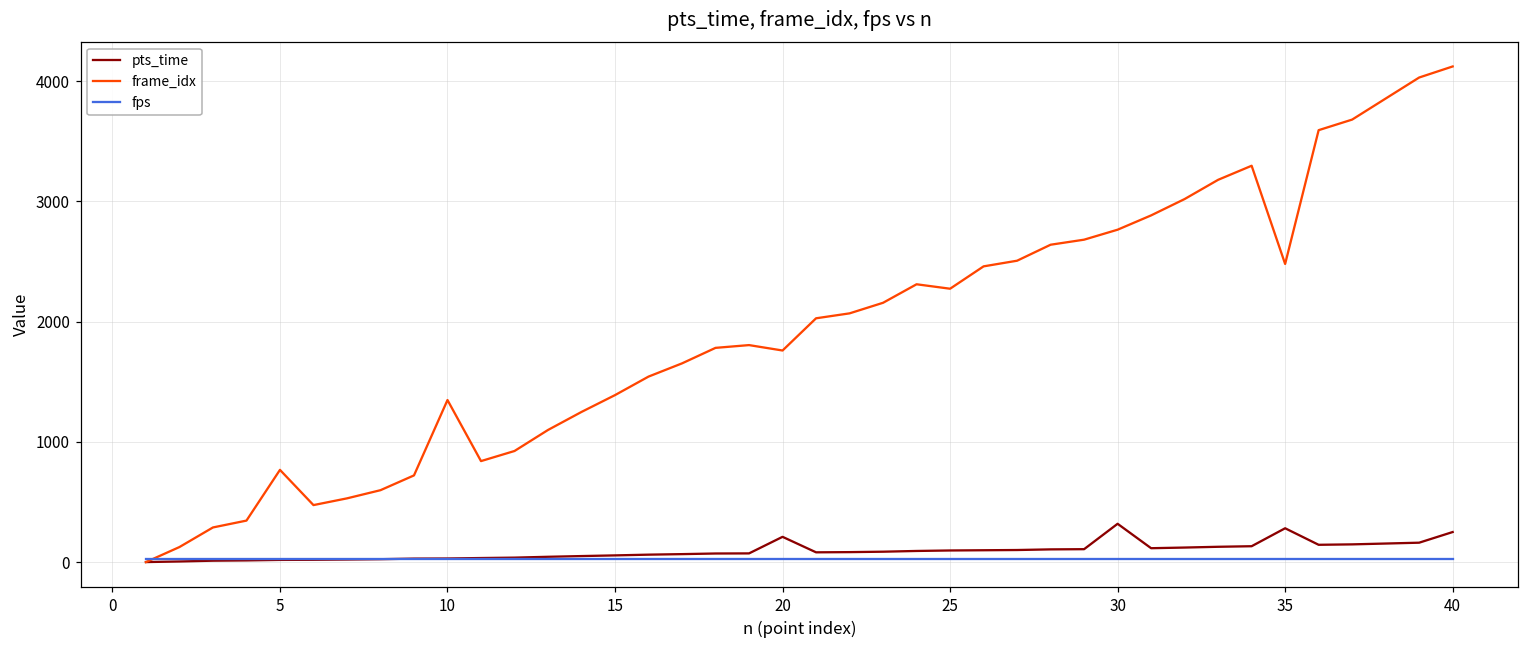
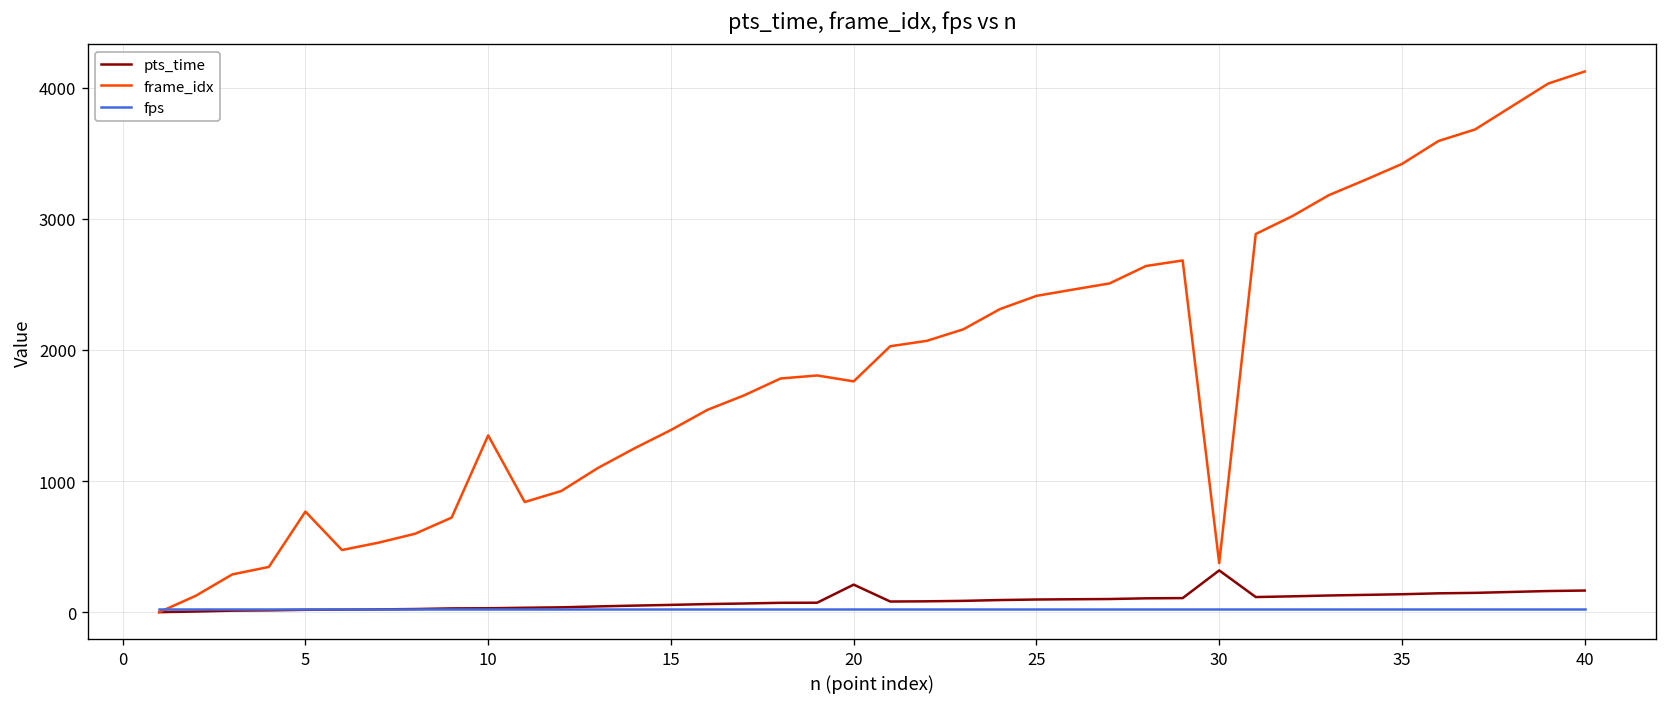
frame_idx, 25: 2270 -> 2410
frame_idx, 30: 2770 -> 370
pts_time, 35: 280 -> 140
frame_idx, 35: 2480 -> 3420
pts_time, 40: 250 -> 160
